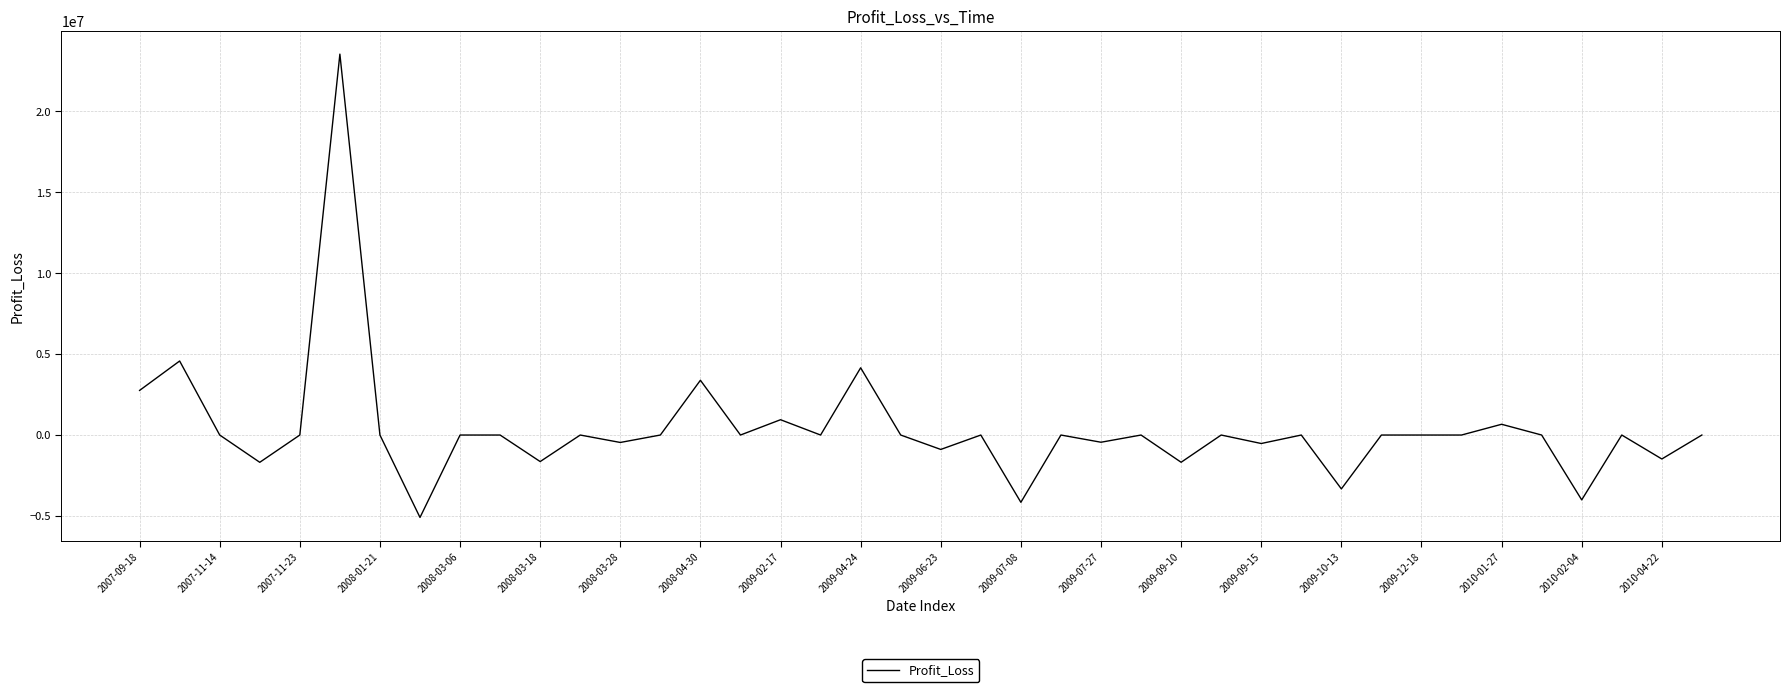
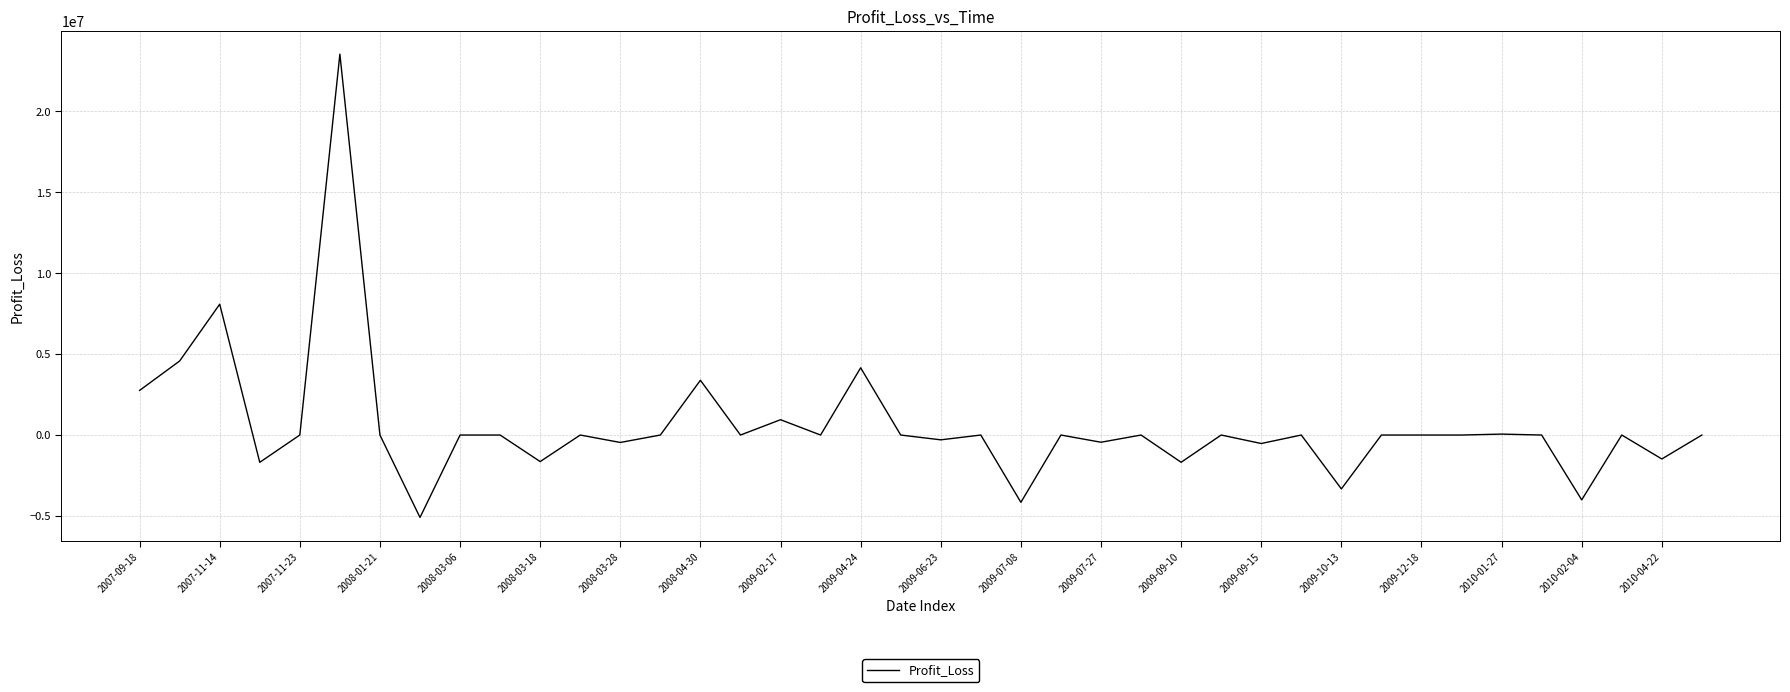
2007-11-14: 0 -> 8100000
2009-06-23: -900000 -> -300000
2010-01-27: 700000 -> 100000
